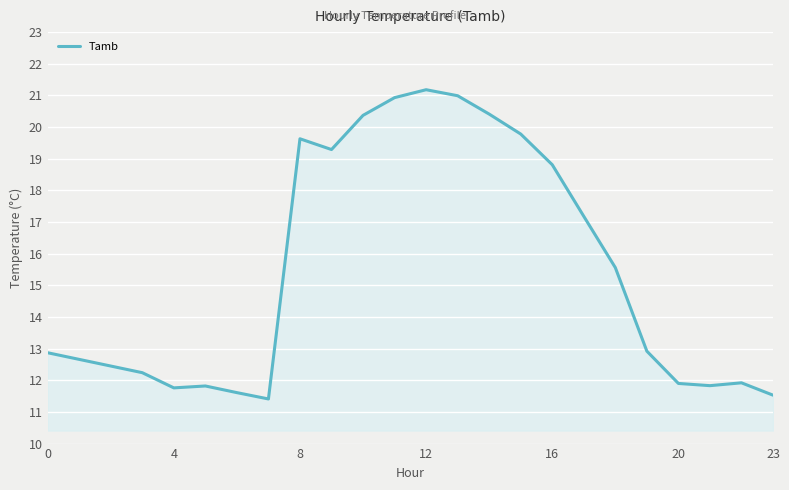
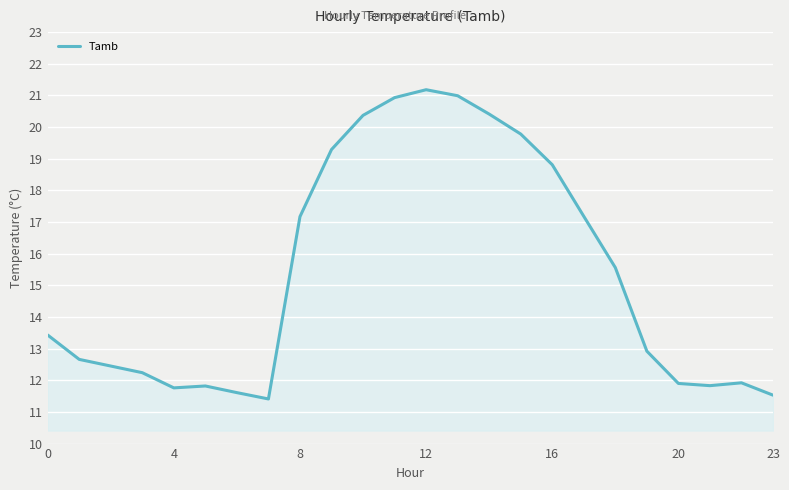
0: 12.9 -> 13.4
8: 19.6 -> 17.2
